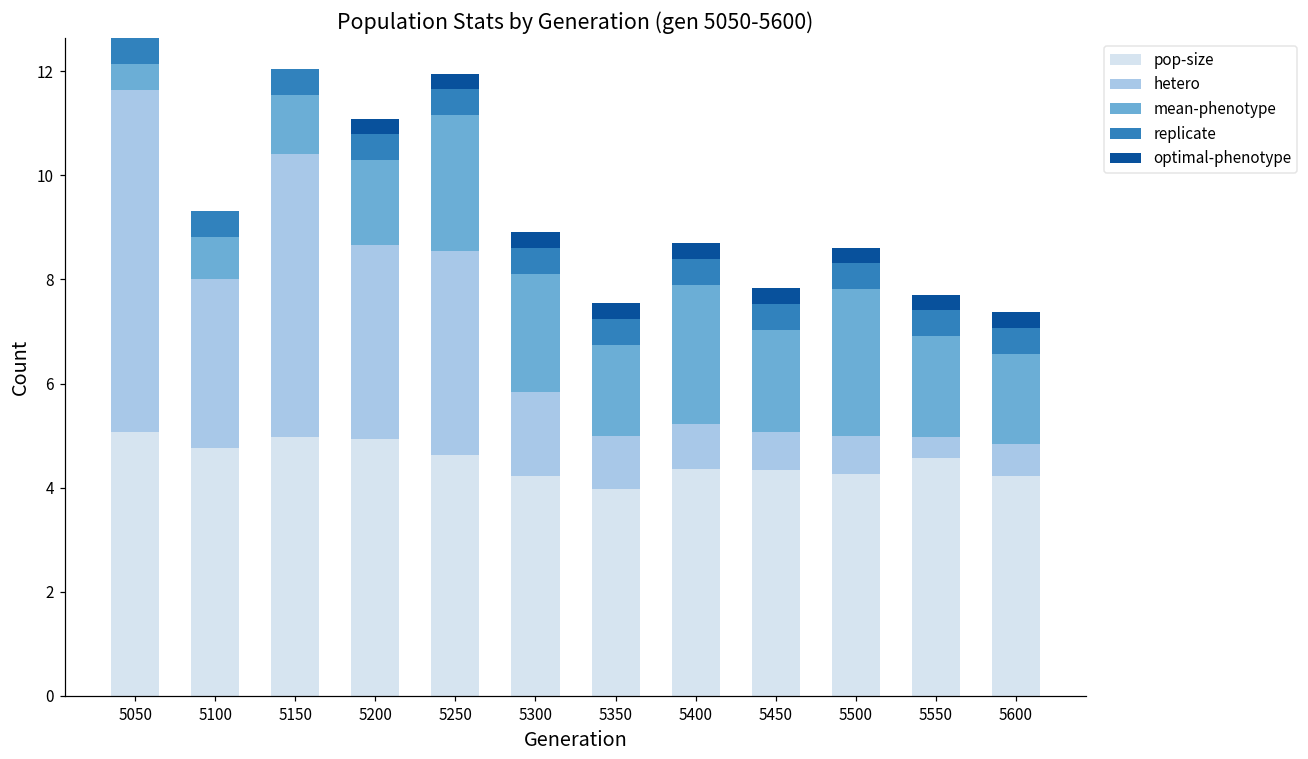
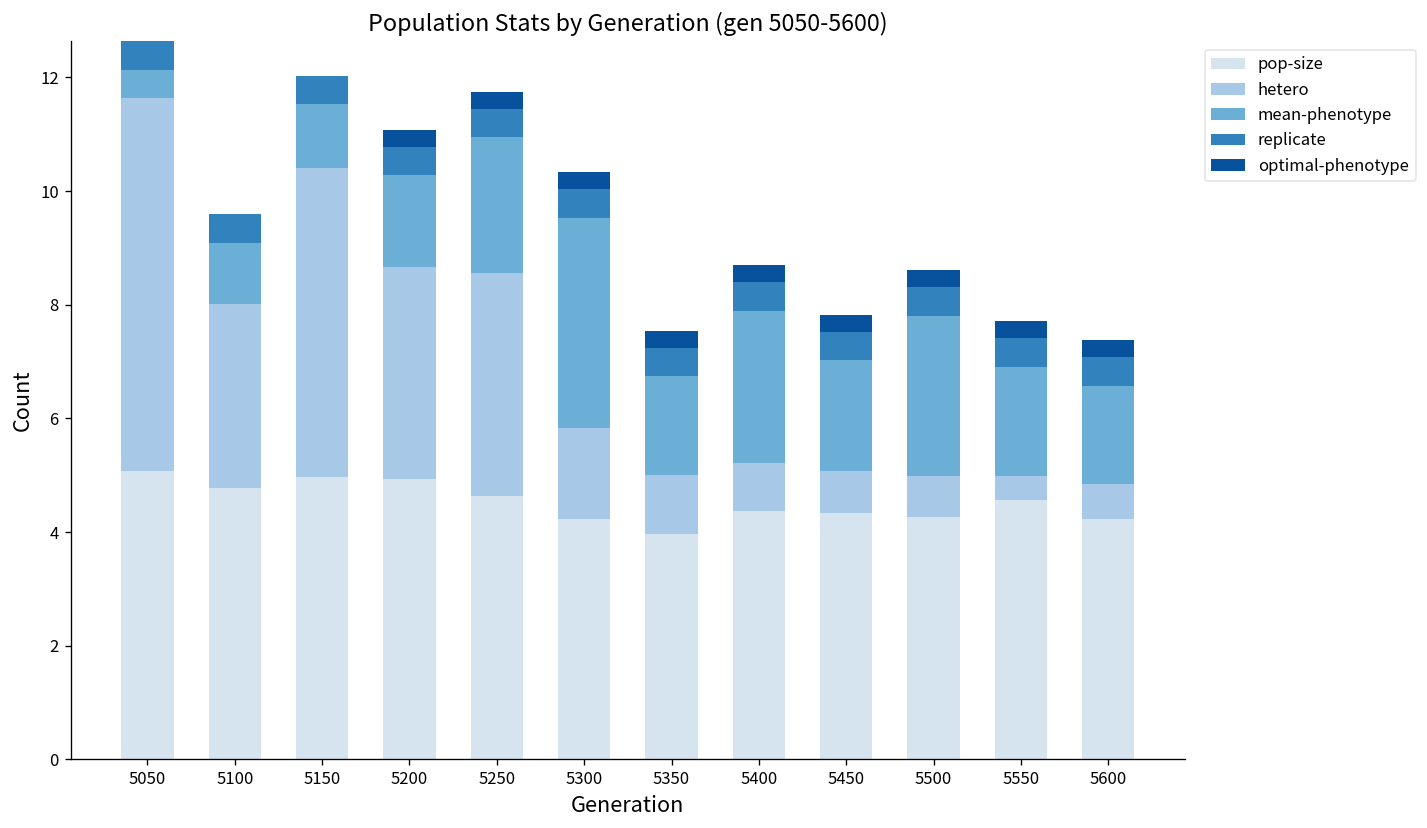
mean-phenotype, 5100: 0.8 -> 1.1
mean-phenotype, 5250: 2.6 -> 2.4
mean-phenotype, 5300: 2.3 -> 3.7
